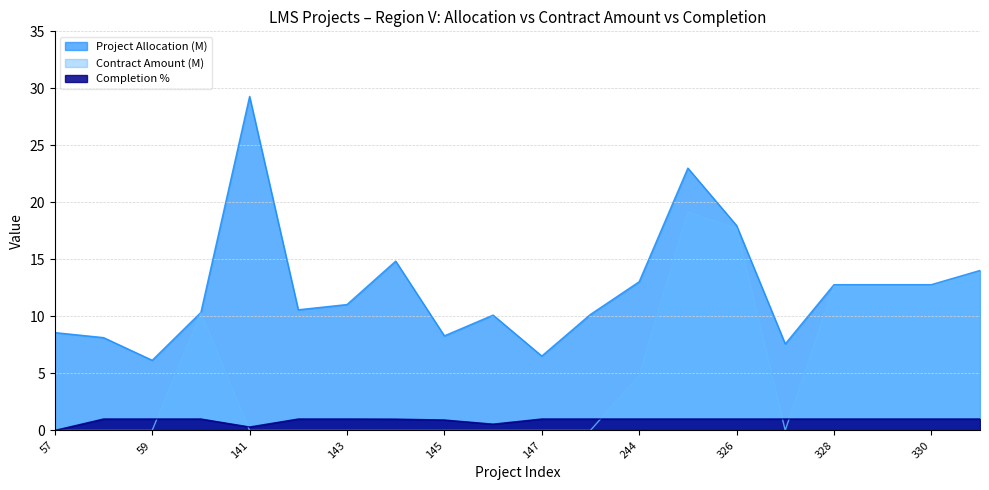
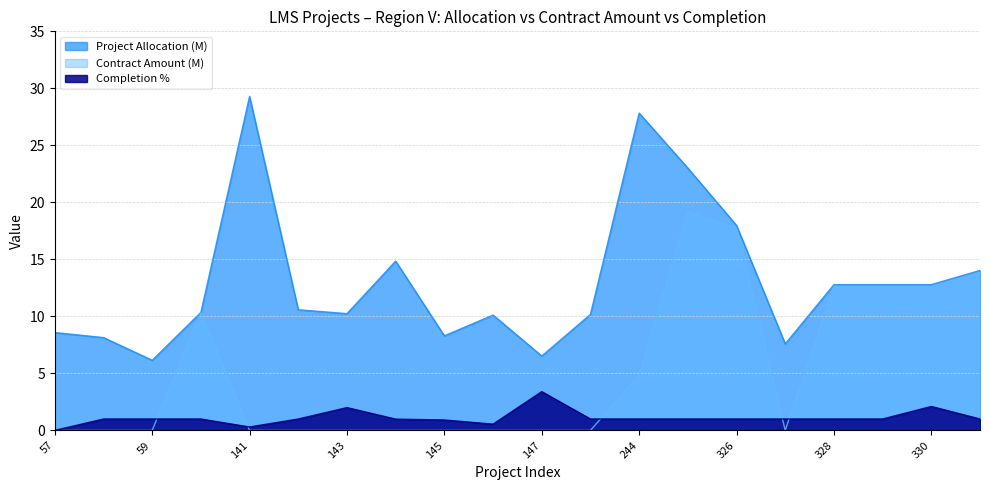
Project Allocation (M), 143: 11.0 -> 10.2
Completion %, 143: 1 -> 2
Completion %, 147: 1.0 -> 3.4
Project Allocation (M), 244: 13.0 -> 27.8
Completion %, 330: 1.0 -> 2.1
